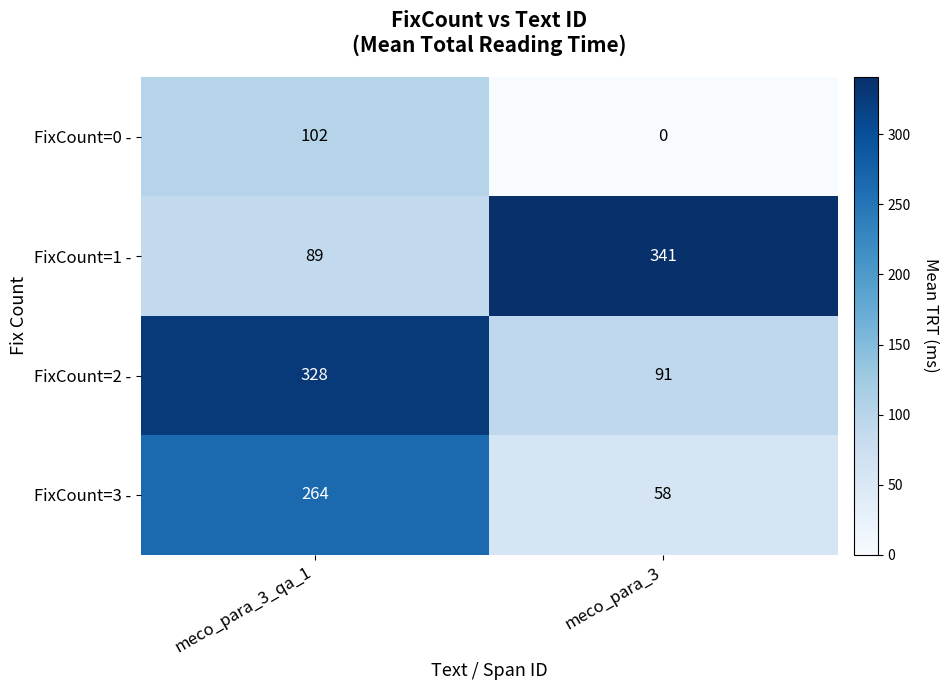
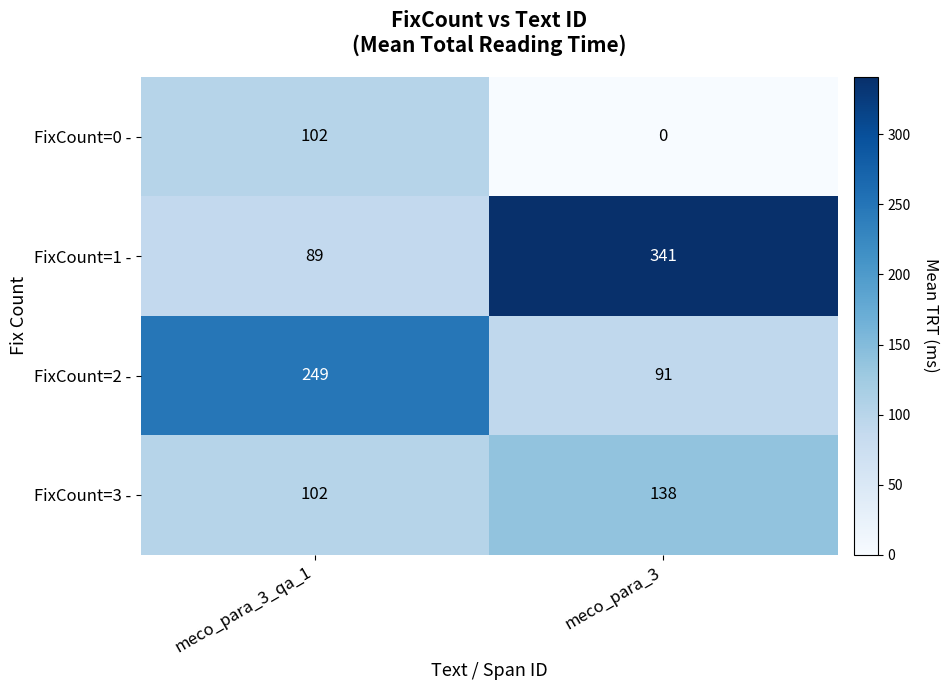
FixCount=2 -, meco_para_3_qa_1: 328 -> 249
FixCount=3 -, meco_para_3_qa_1: 264 -> 102
FixCount=3 -, meco_para_3: 58 -> 138
